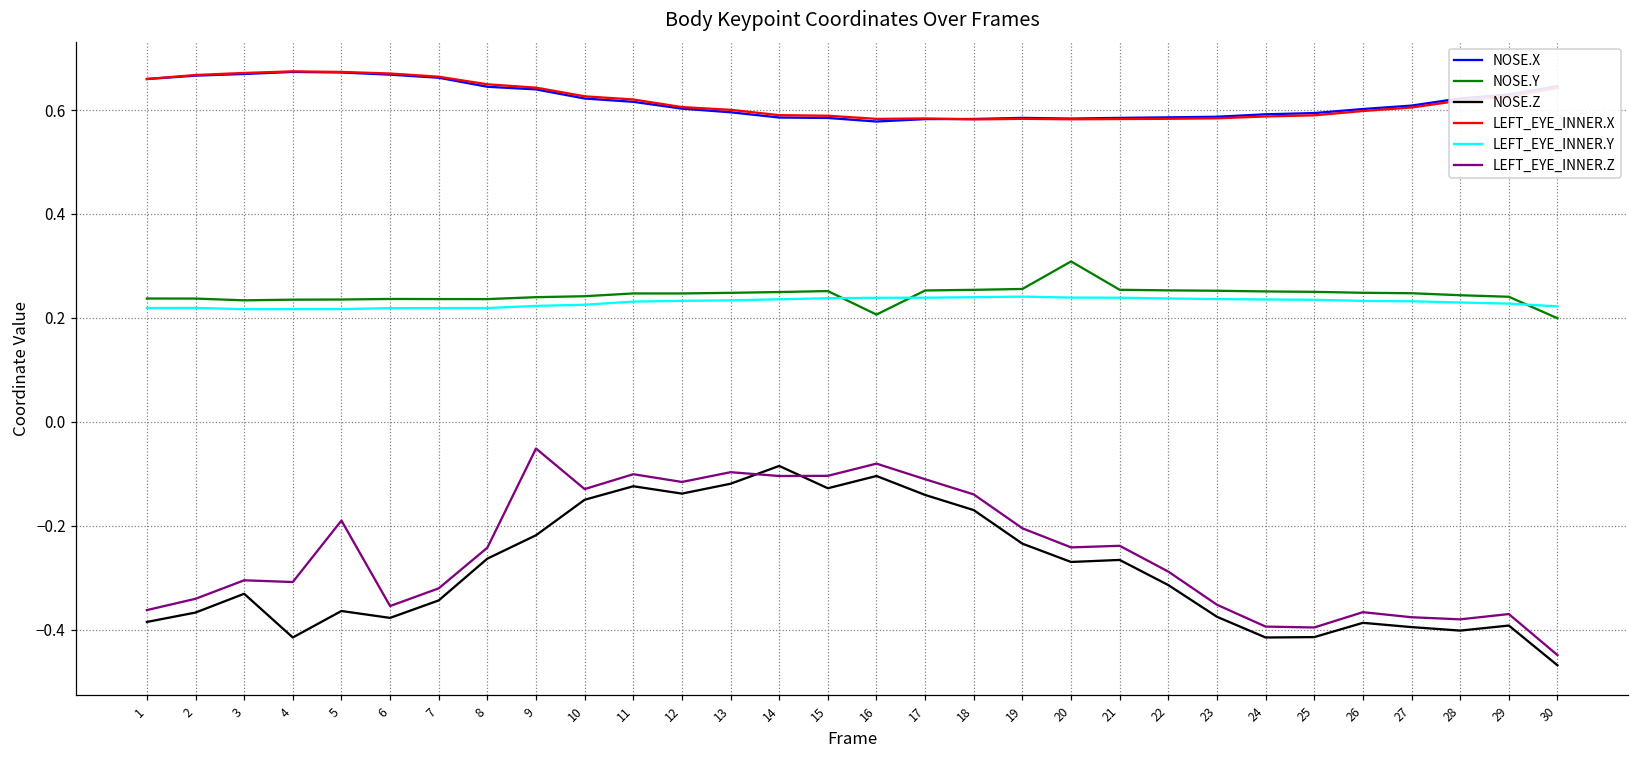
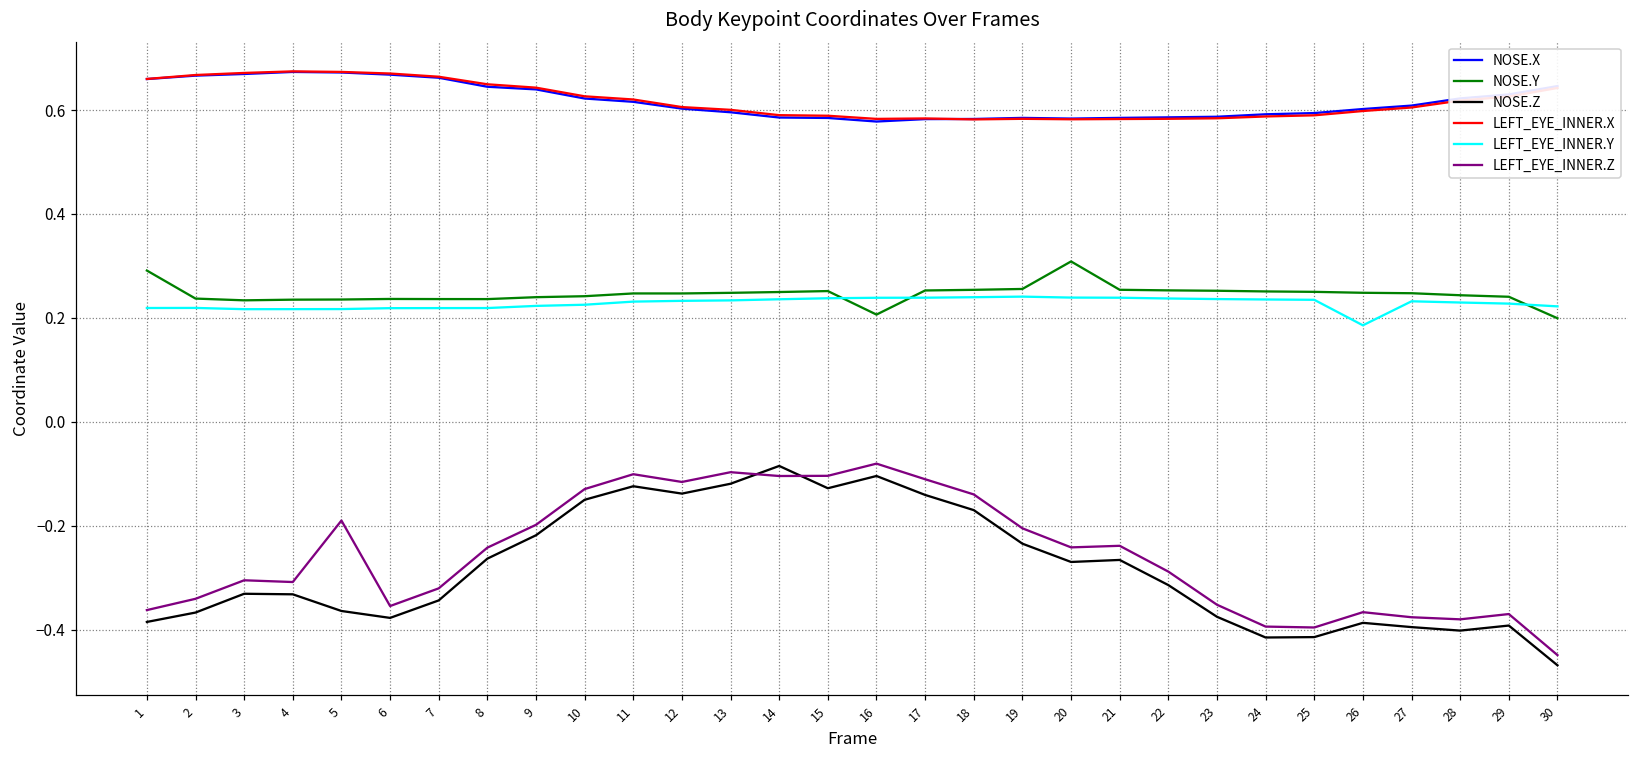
NOSE.Y, 1: 0.24 -> 0.29
NOSE.Z, 4: -0.42 -> -0.33
LEFT_EYE_INNER.Z, 9: -0.05 -> -0.20
LEFT_EYE_INNER.Y, 26: 0.23 -> 0.19
